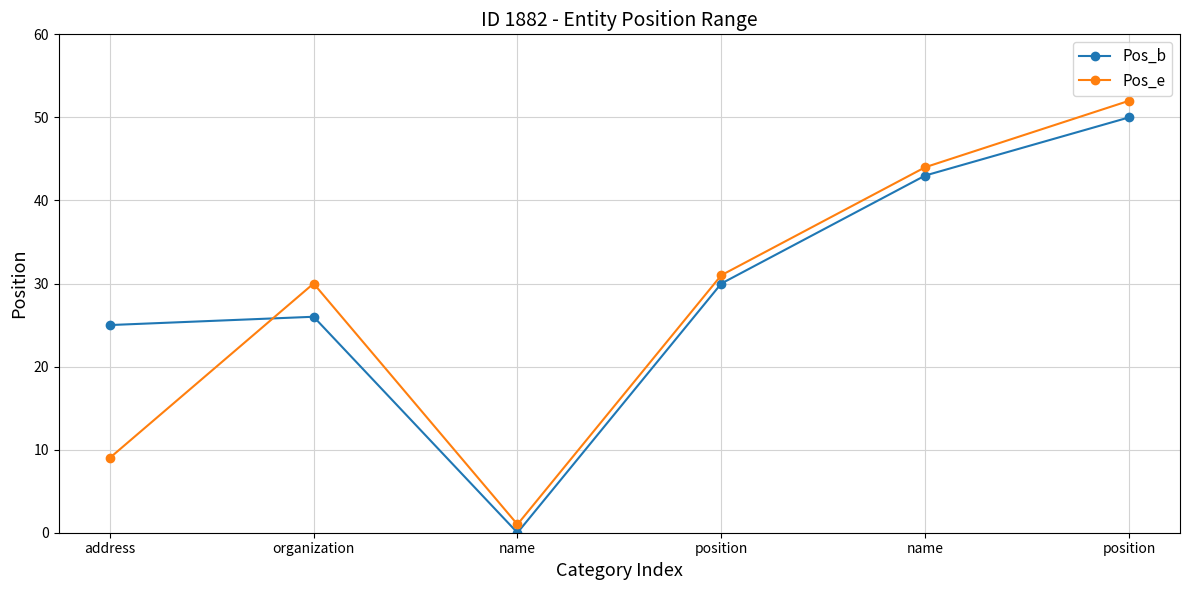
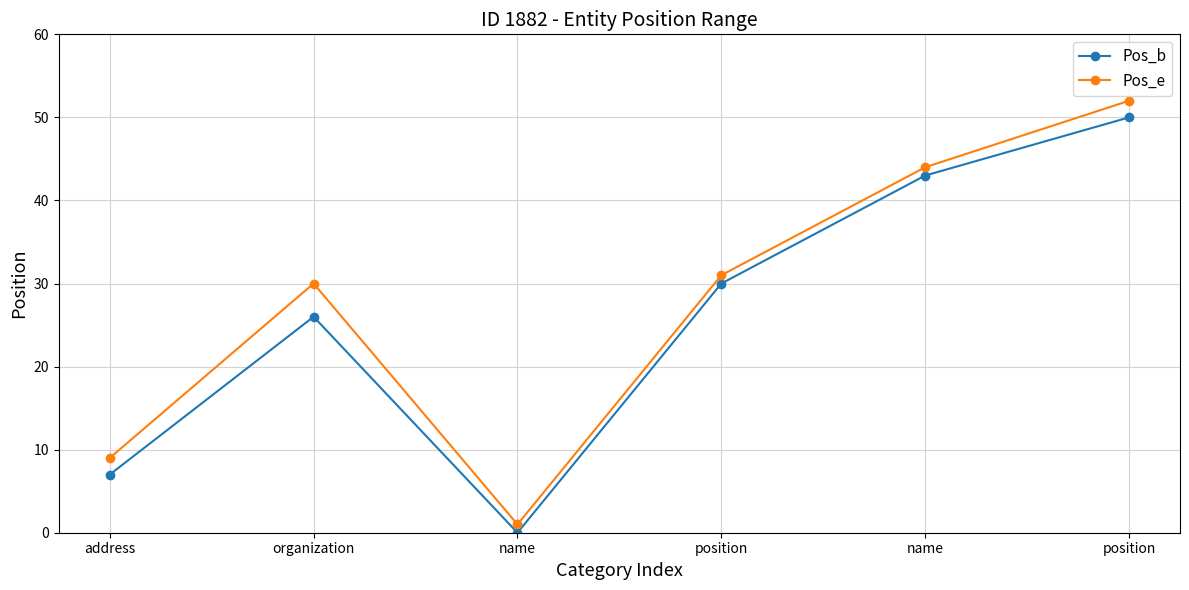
Pos_b, address: 25 -> 7
